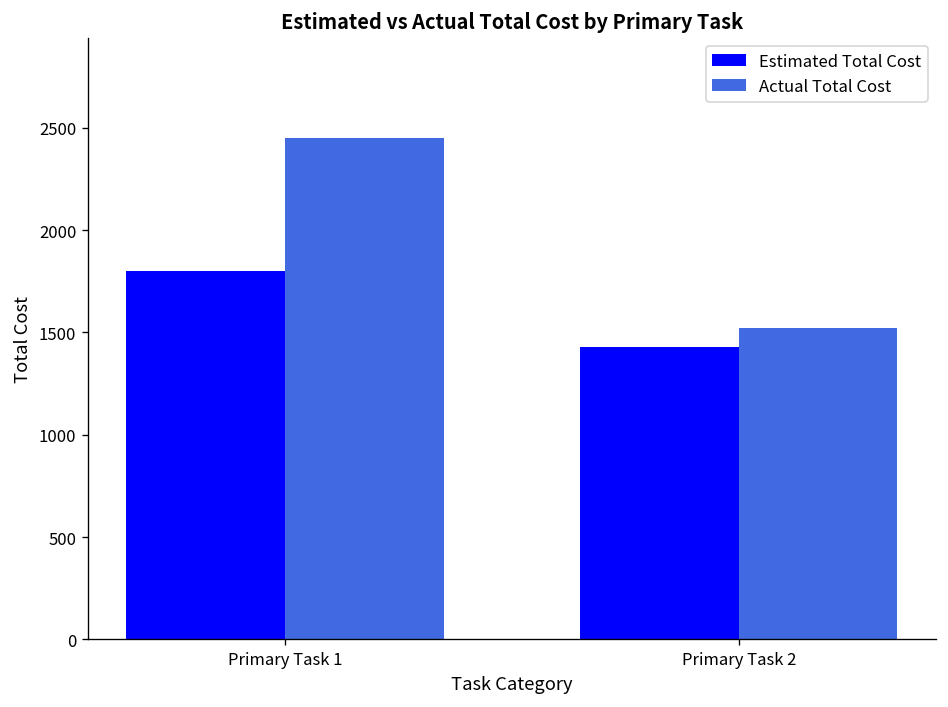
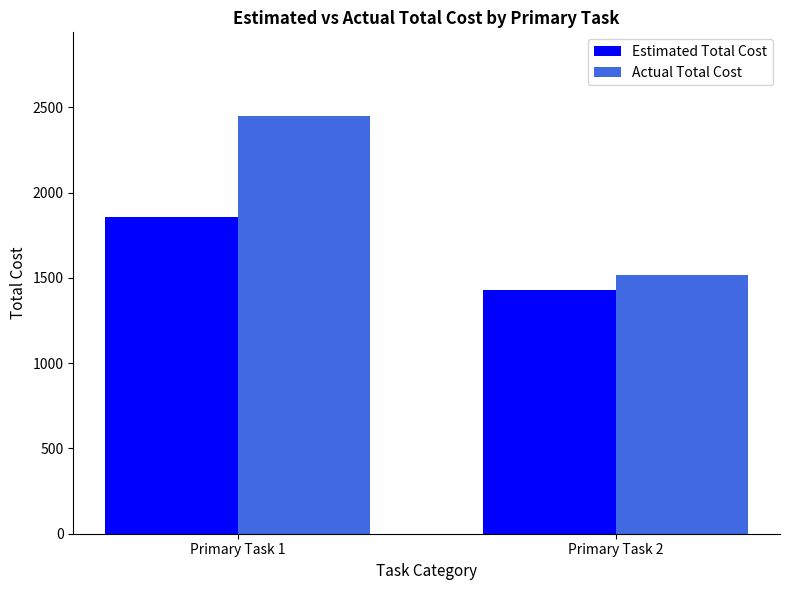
Estimated Total Cost, Primary Task 1: 1800 -> 1860
